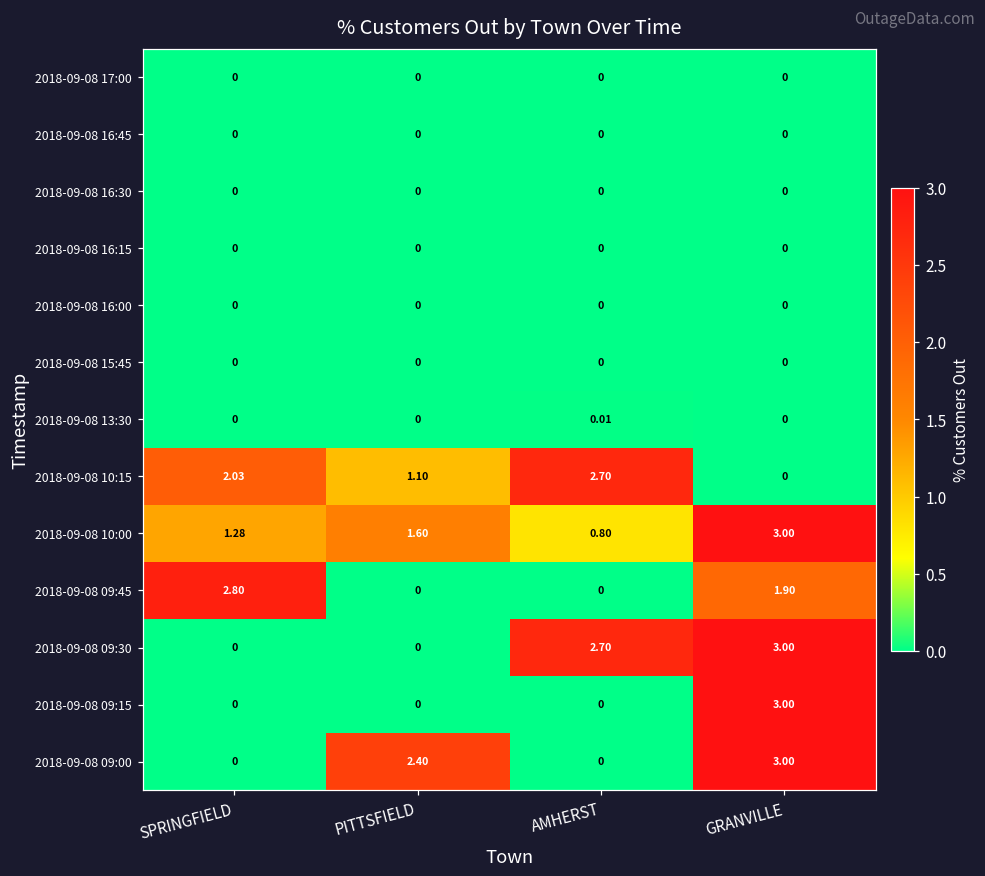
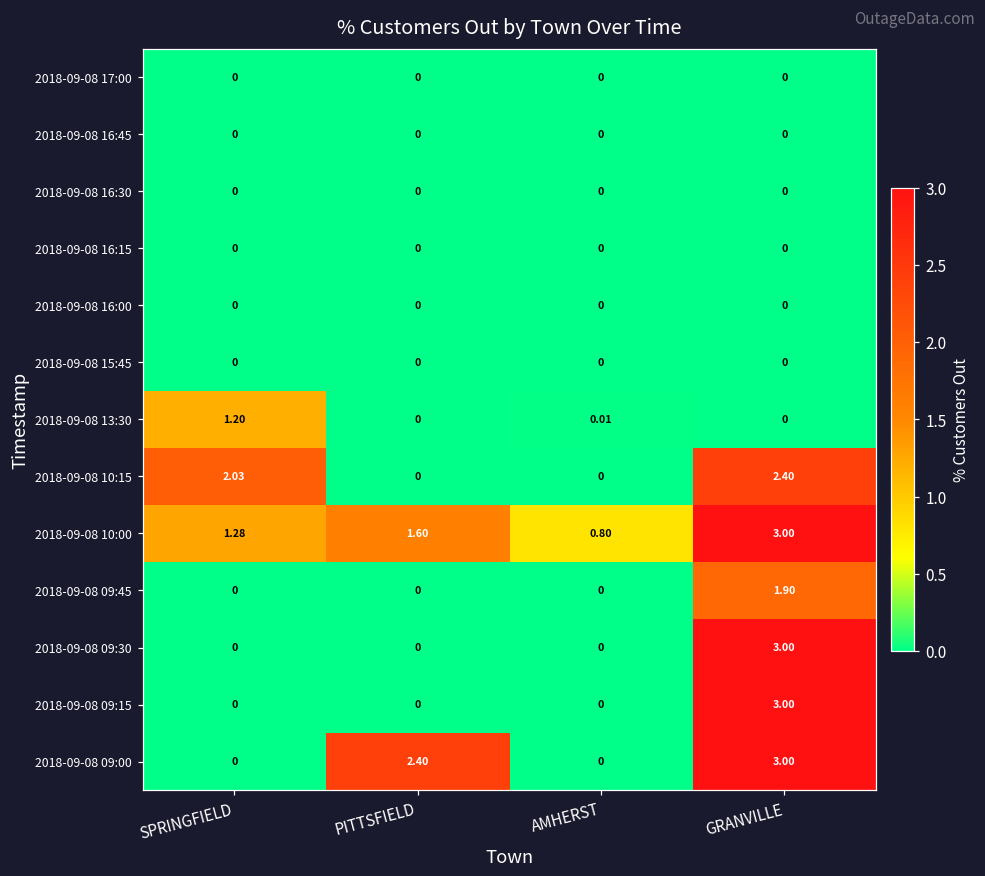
2018-09-08 13:30, SPRINGFIELD: 0 -> 1.20
2018-09-08 10:15, PITTSFIELD: 1.10 -> 0
2018-09-08 10:15, AMHERST: 2.70 -> 0
2018-09-08 10:15, GRANVILLE: 0 -> 2.40
2018-09-08 09:45, SPRINGFIELD: 2.80 -> 0
2018-09-08 09:30, AMHERST: 2.70 -> 0
